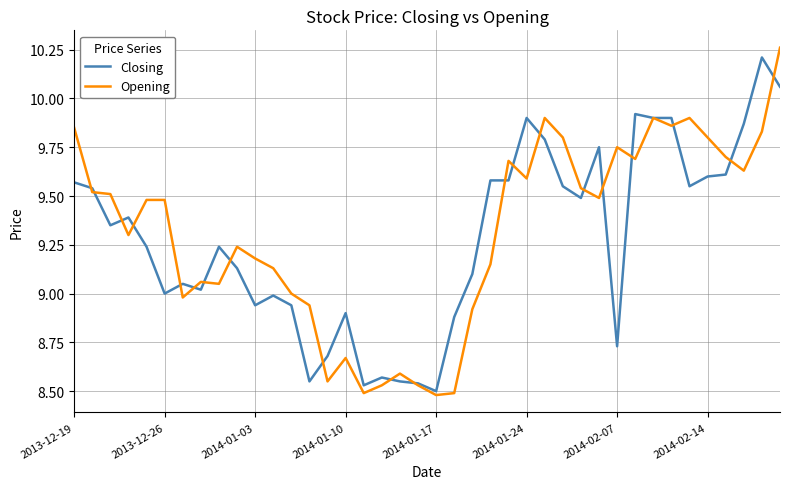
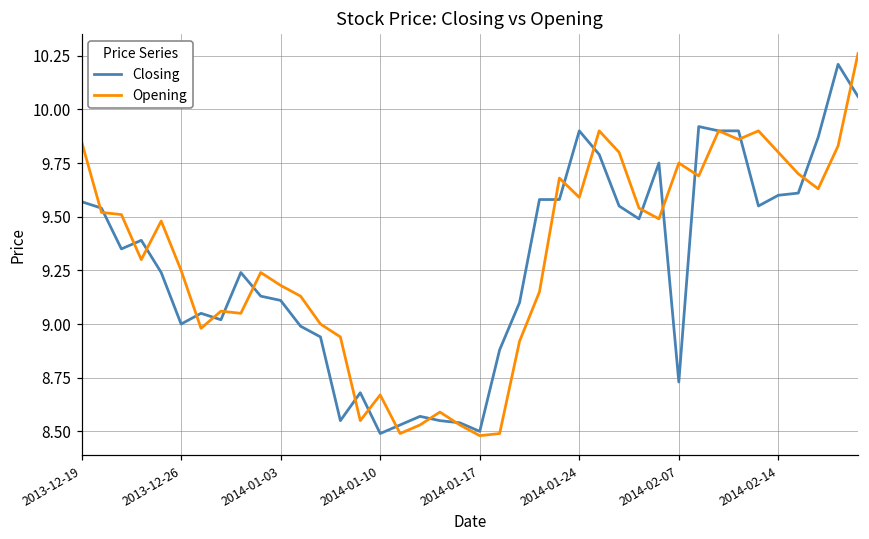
Opening, 2013-12-26: 9.48 -> 9.25
Closing, 2014-01-03: 8.94 -> 9.11
Closing, 2014-01-10: 8.90 -> 8.49
